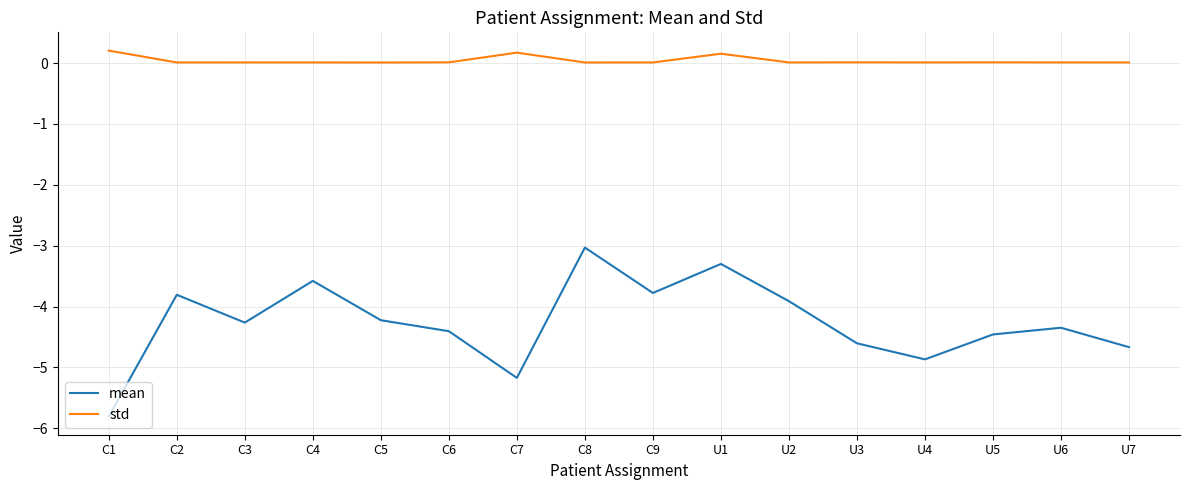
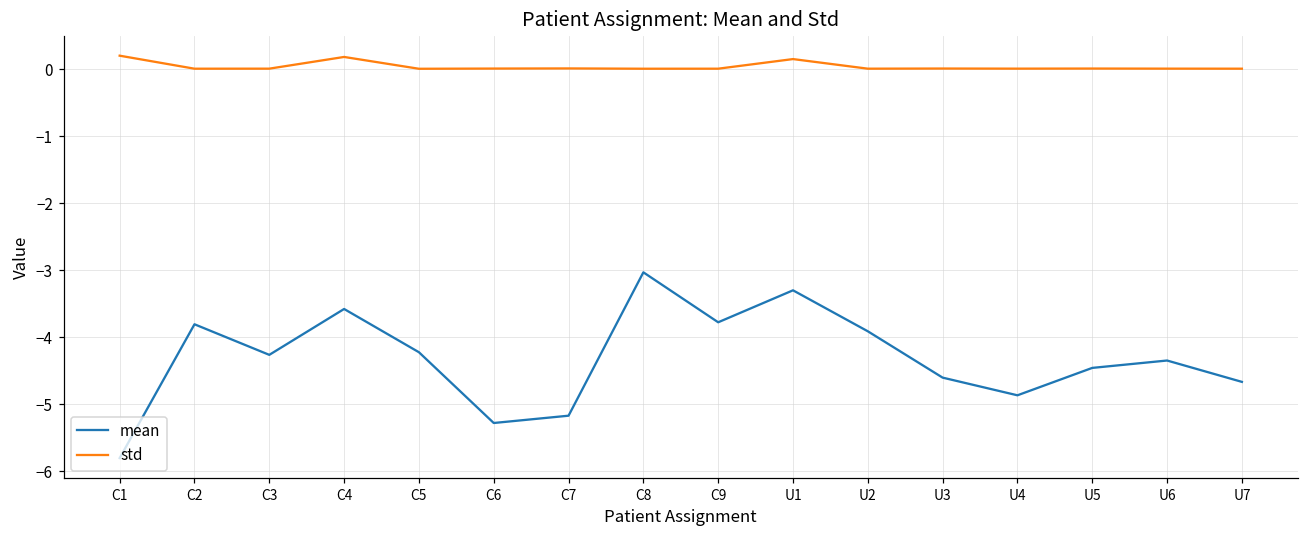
std, C4: 0.0 -> 0.2
mean, C6: -4.4 -> -5.3
std, C7: 0.2 -> 0.0
